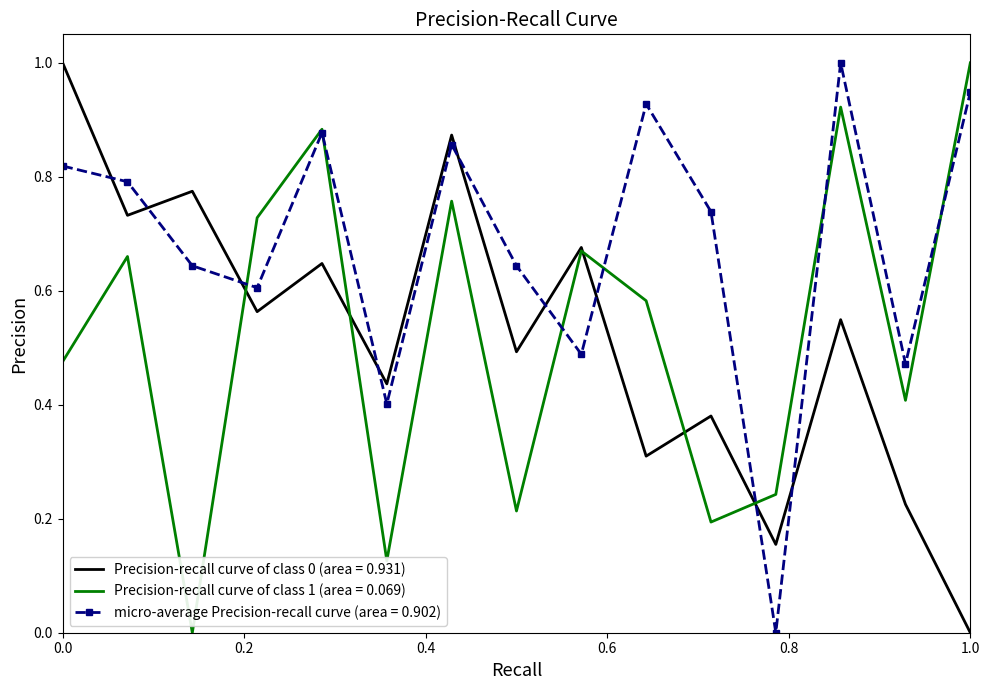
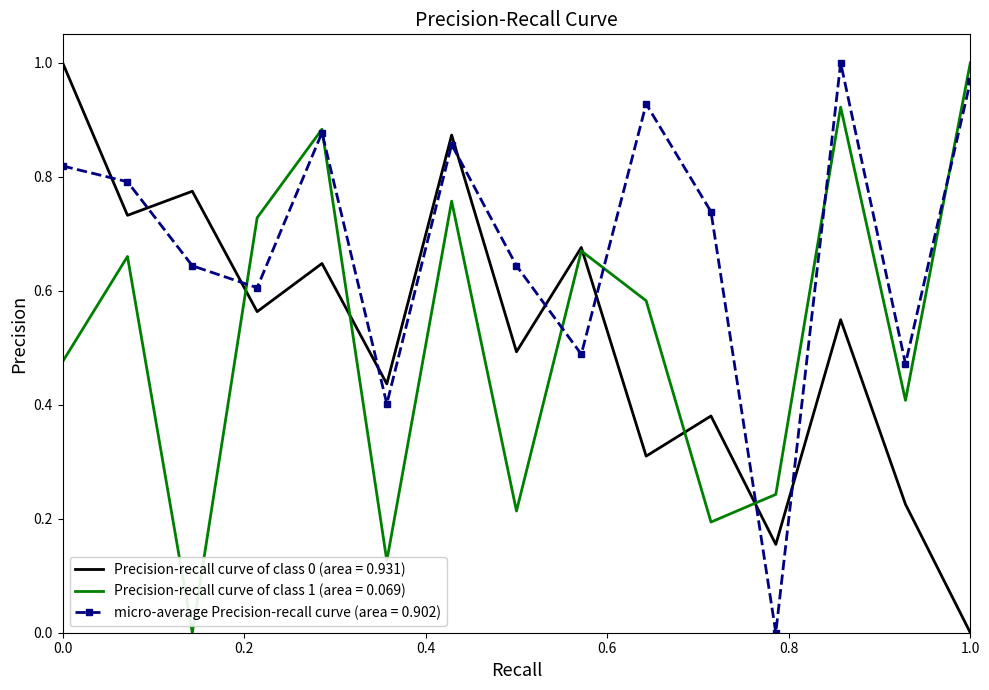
micro-average Precision-recall curve (area = 0.902), 1.0: 0.95 -> 0.97
